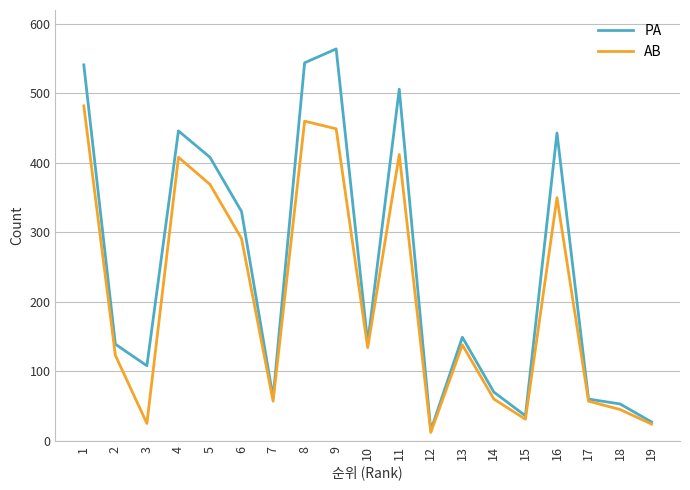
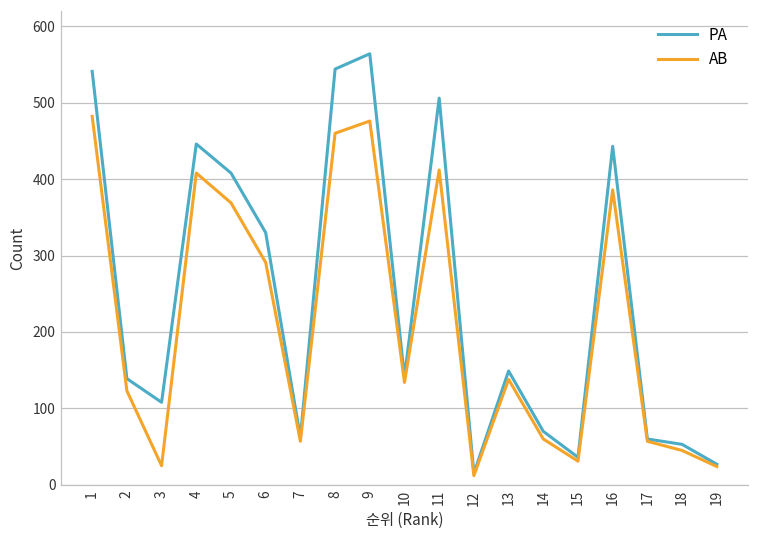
AB, 9: 450 -> 480
AB, 16: 350 -> 390
